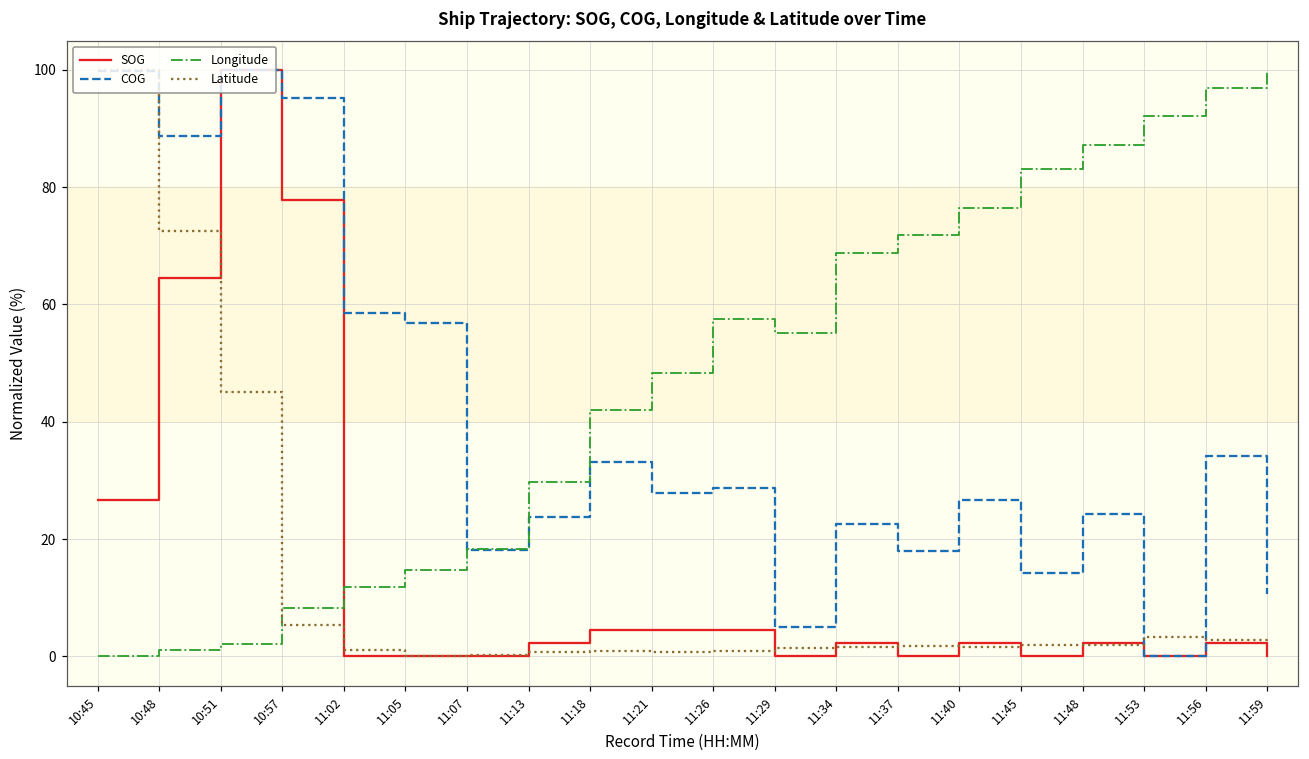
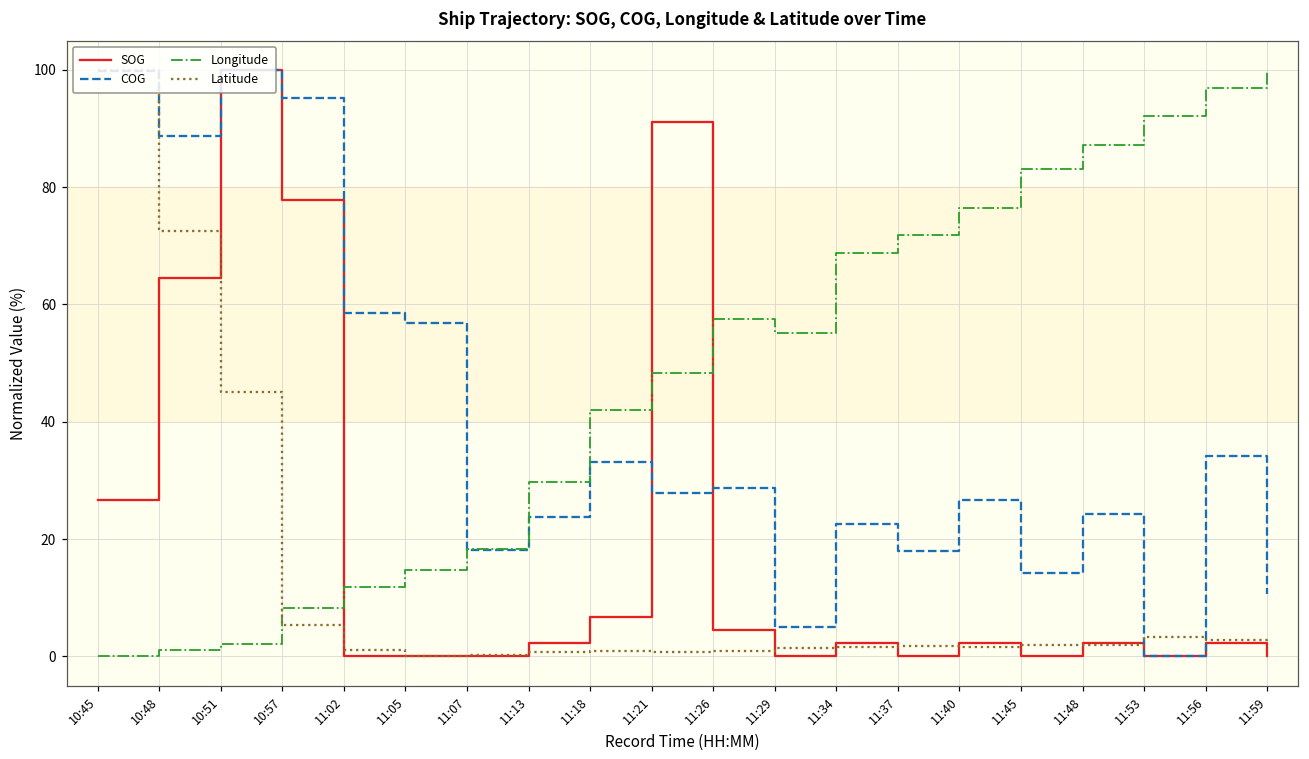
SOG, 11:18: 4 -> 7
SOG, 11:21: 4 -> 91
